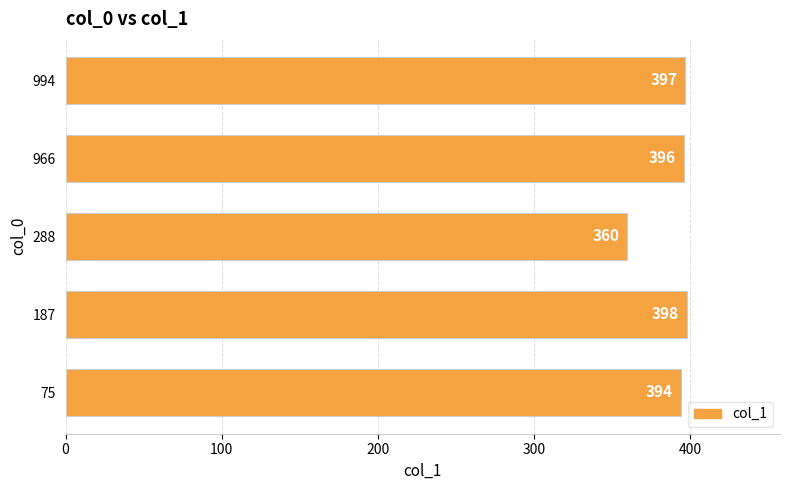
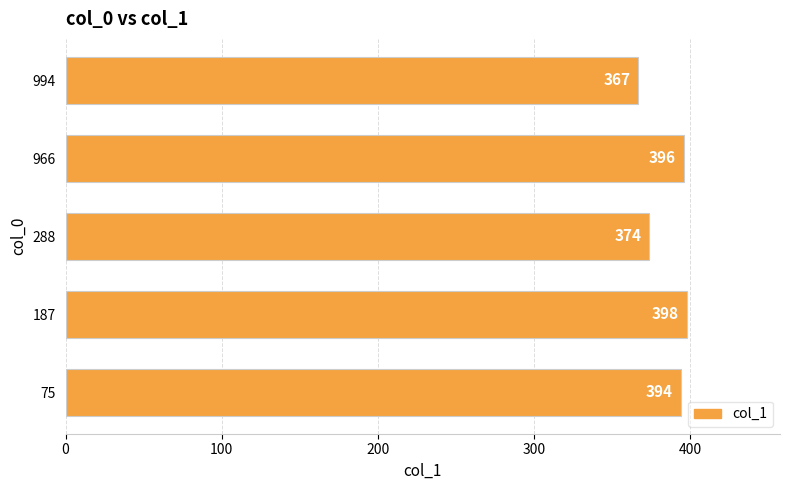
994: 397 -> 367
288: 360 -> 374
